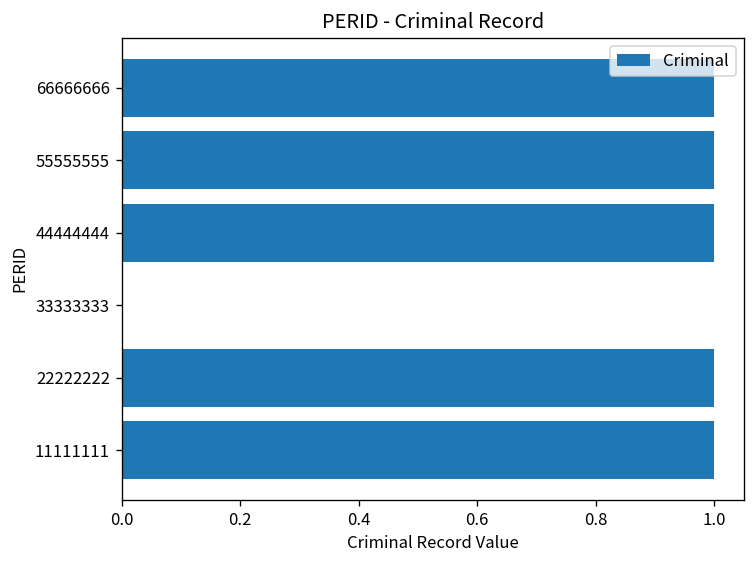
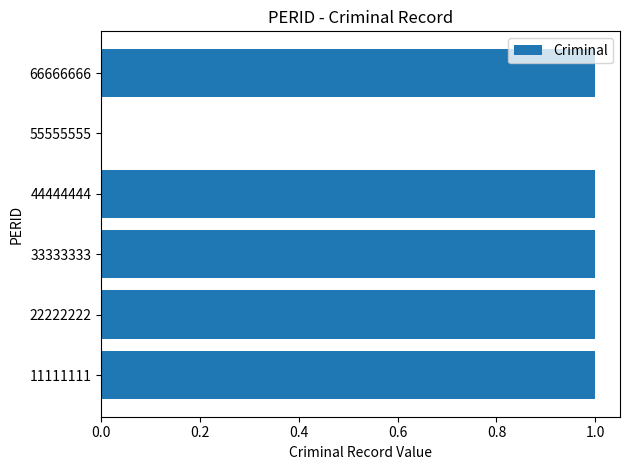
55555555: 1 -> 0
33333333: 0 -> 1
